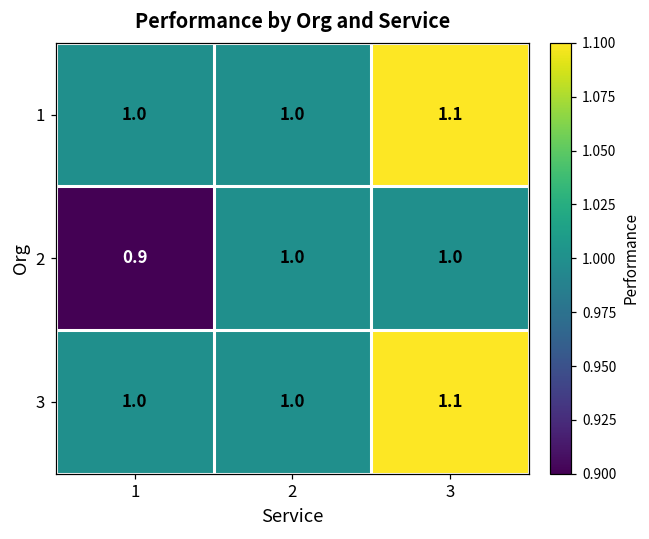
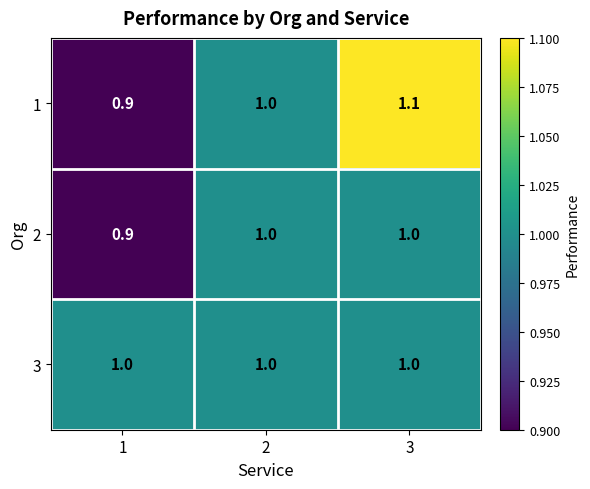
1, 1: 1.0 -> 0.9
3, 3: 1.1 -> 1.0
